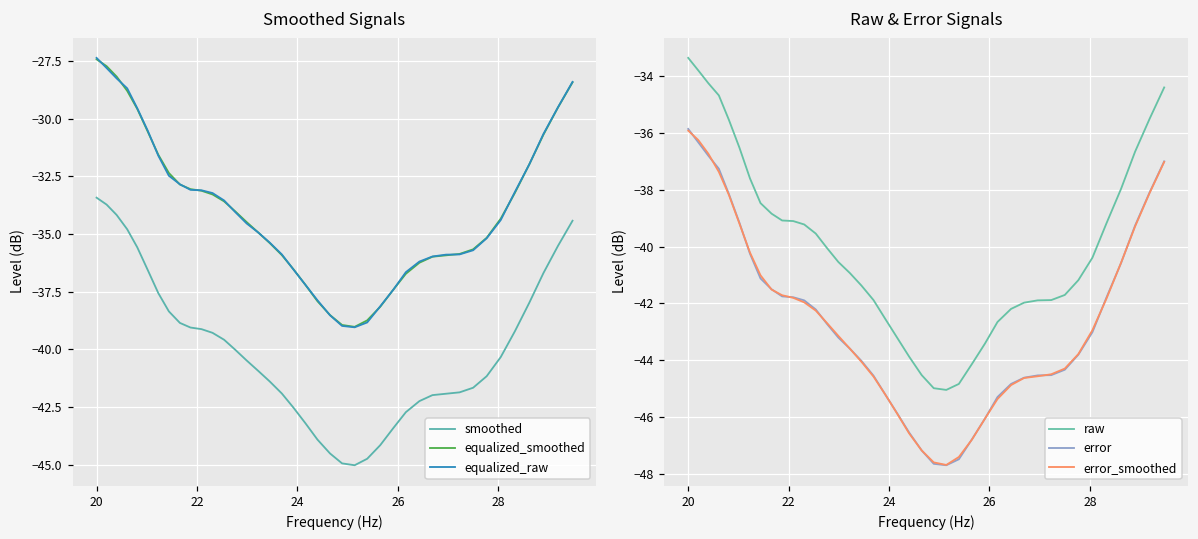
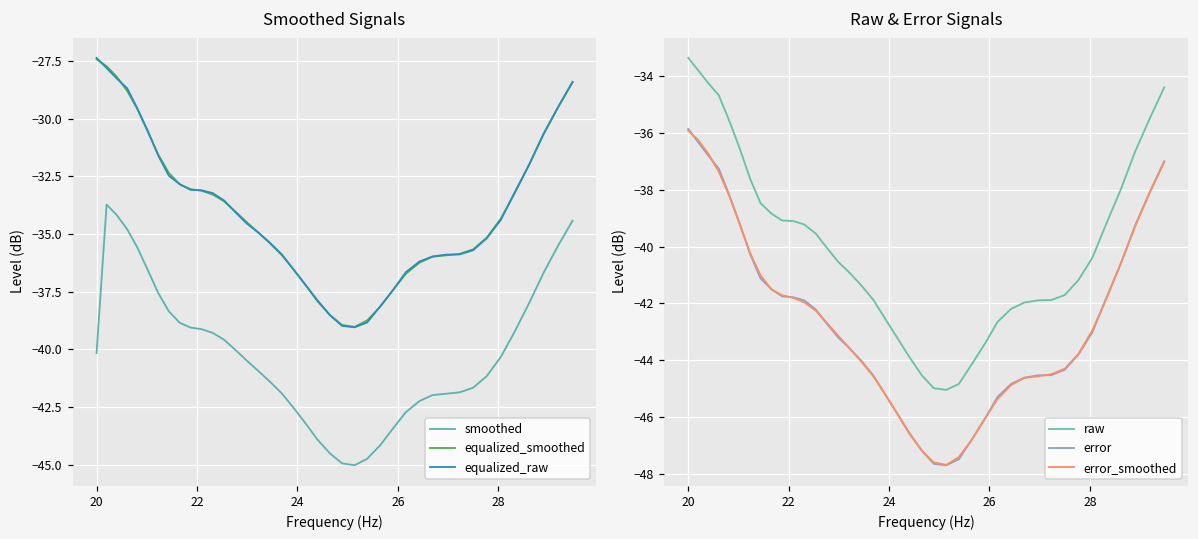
Smoothed Signals, smoothed, 20: -33.4 -> -40.2
